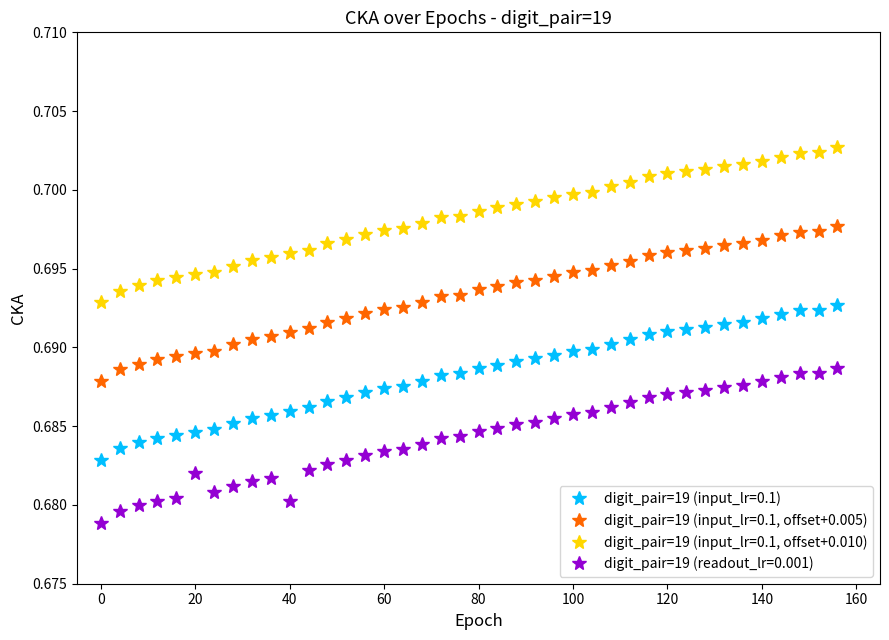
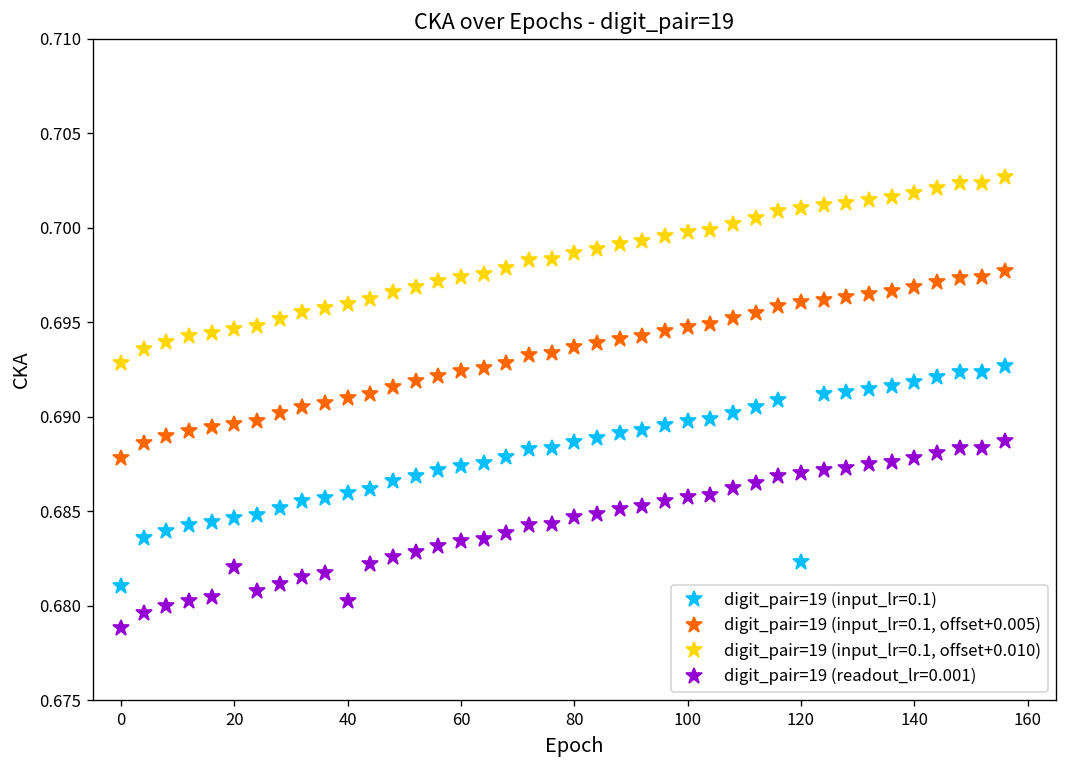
digit_pair=19 (input_lr=0.1), 0: 0.6829 -> 0.6811
digit_pair=19 (input_lr=0.1), 120: 0.6911 -> 0.6823
